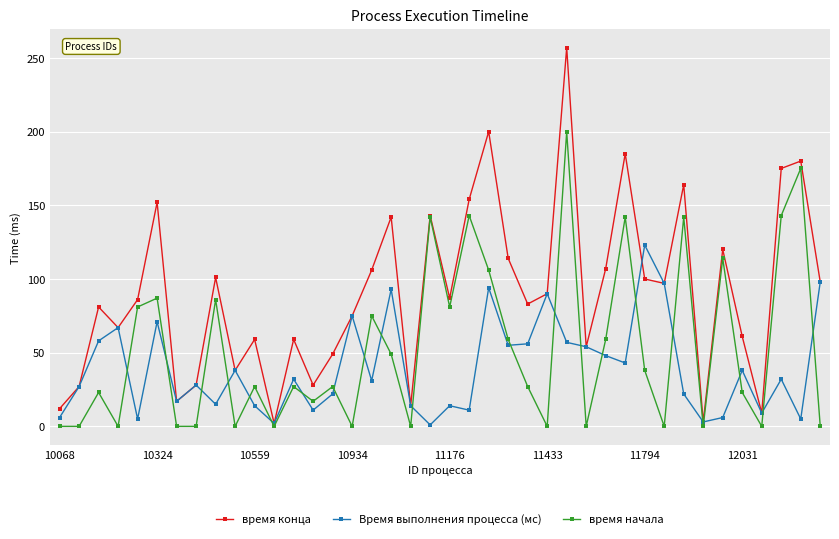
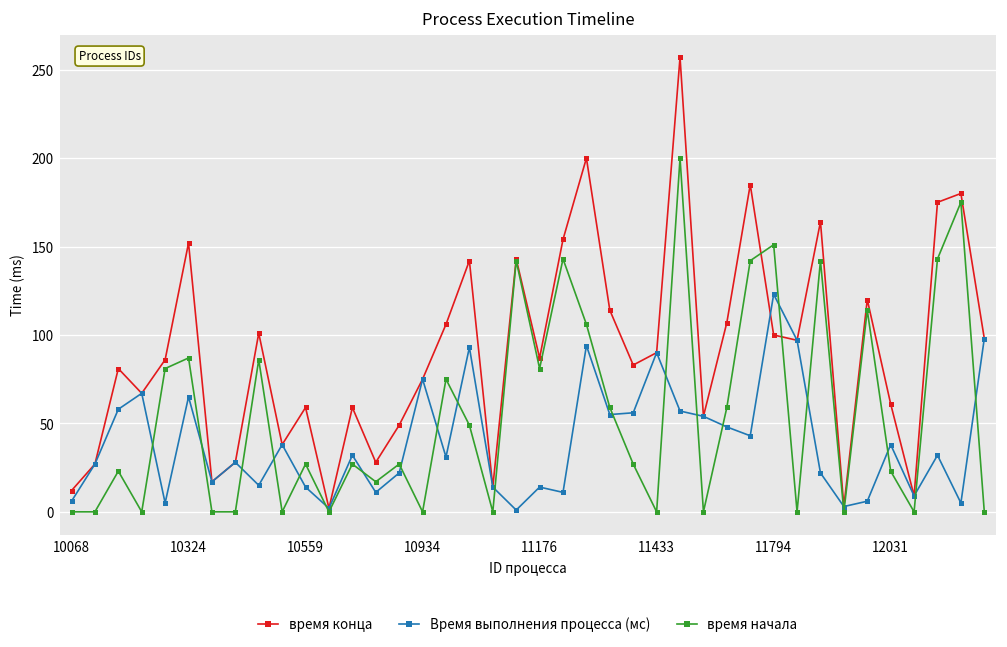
Время выполнения процесса (мс), 10324: 71 -> 65
время начала, 11794: 38 -> 151
